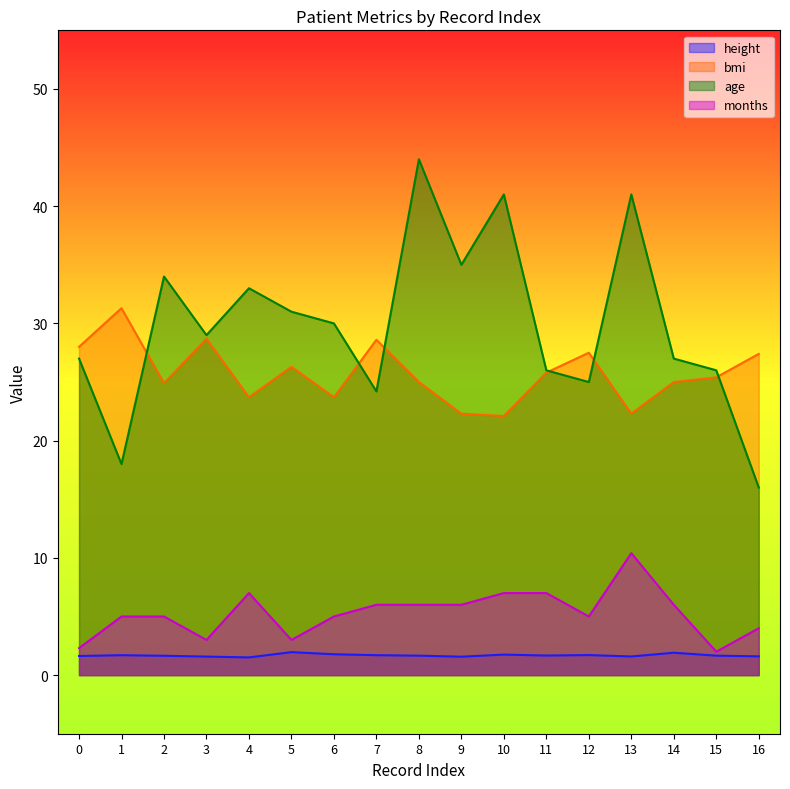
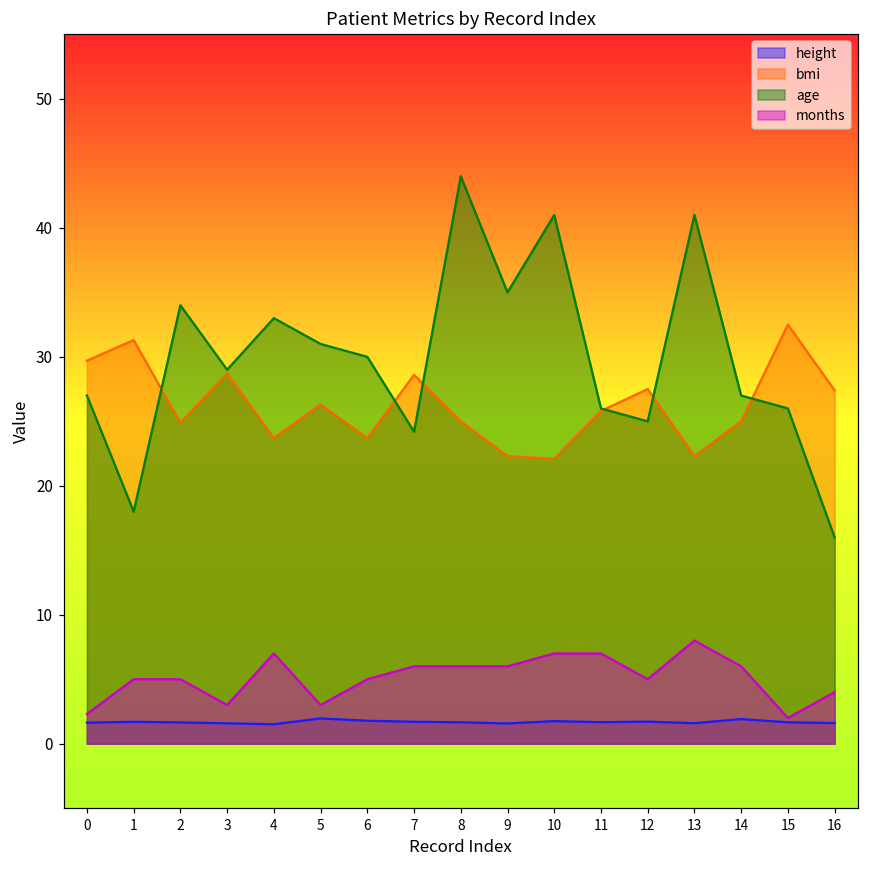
bmi, 0: 28.0 -> 29.7
months, 13: 10.4 -> 8.0
bmi, 15: 25.4 -> 32.5
